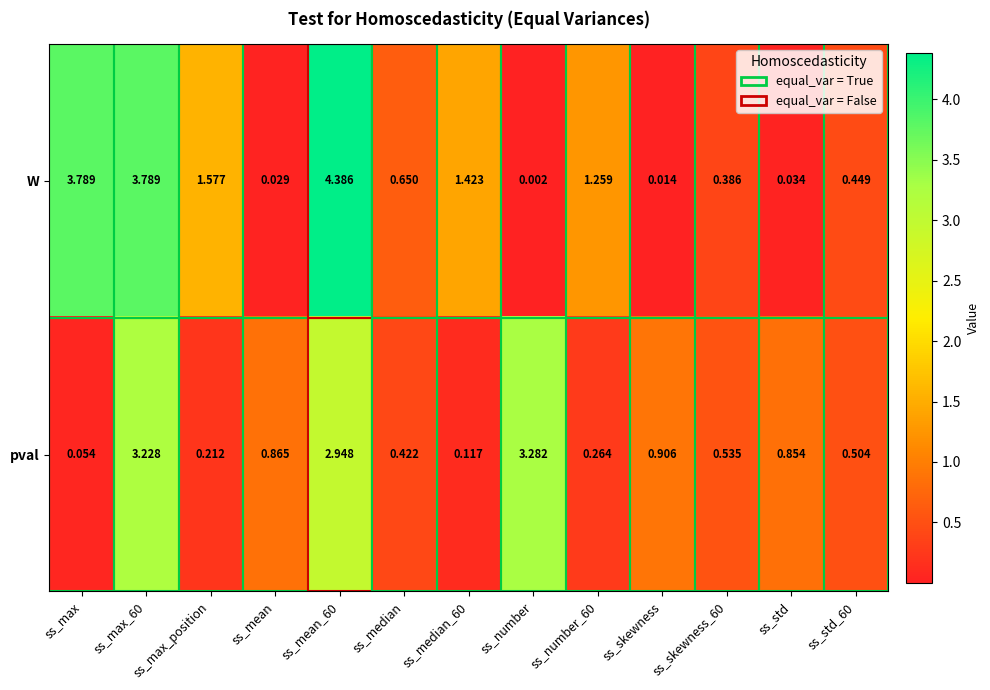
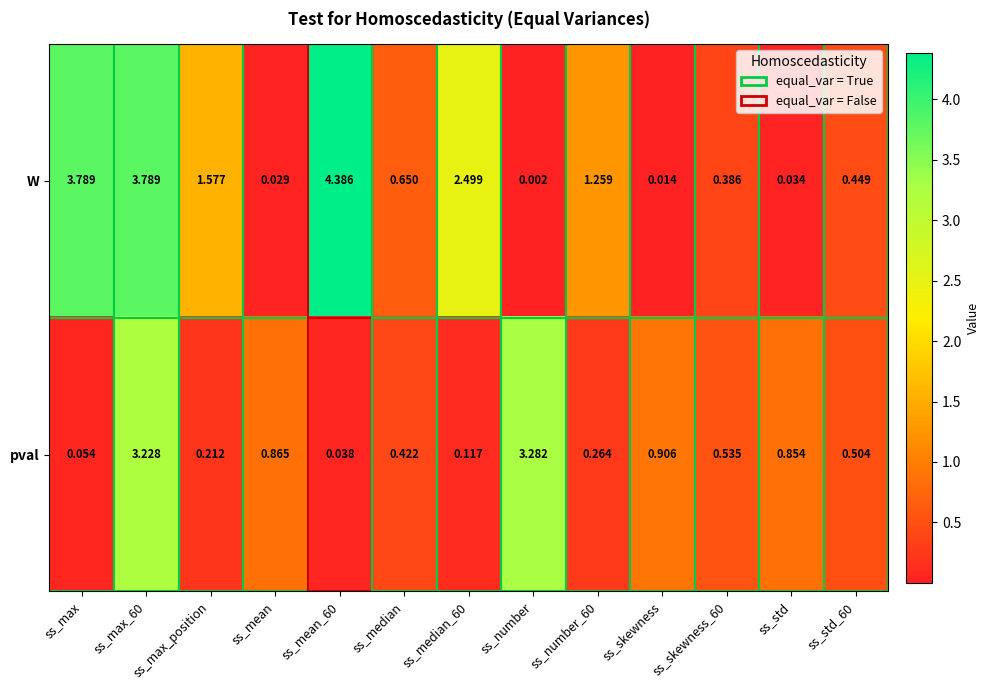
W, ss_median_60: 1.423 -> 2.499
pval, ss_mean_60: 2.948 -> 0.038
